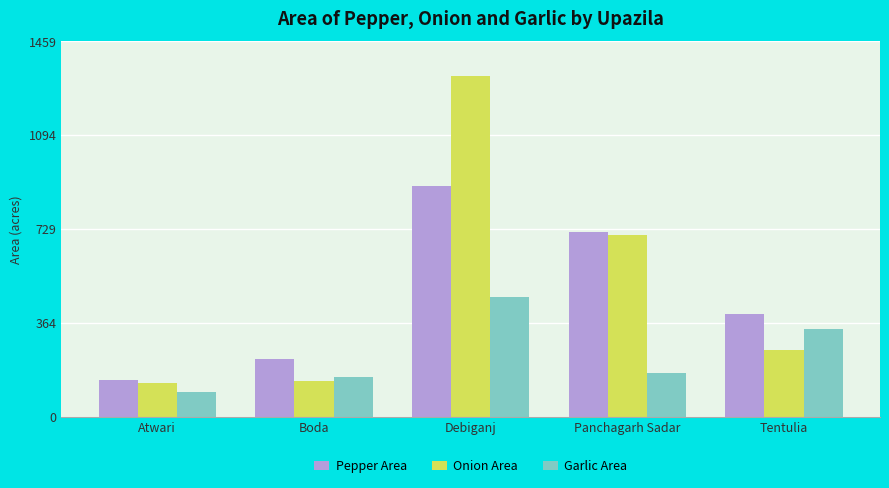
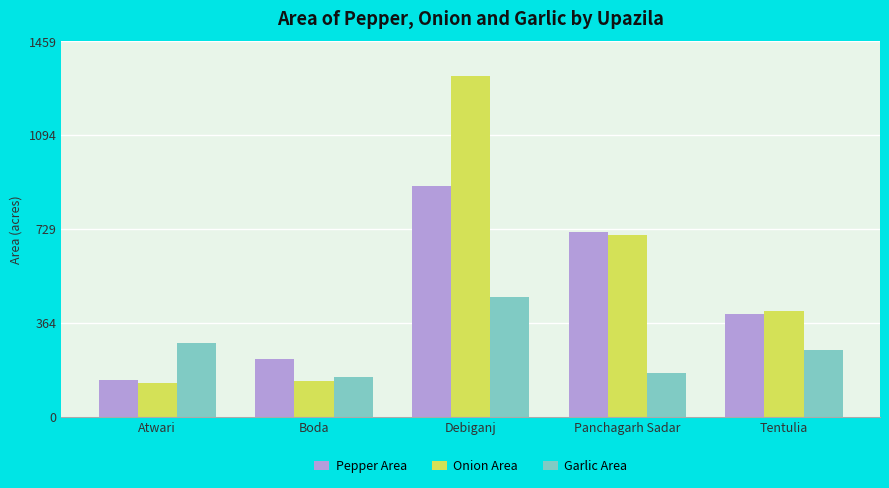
Garlic Area, Atwari: 100 -> 290
Onion Area, Tentulia: 260 -> 410
Garlic Area, Tentulia: 340 -> 260
